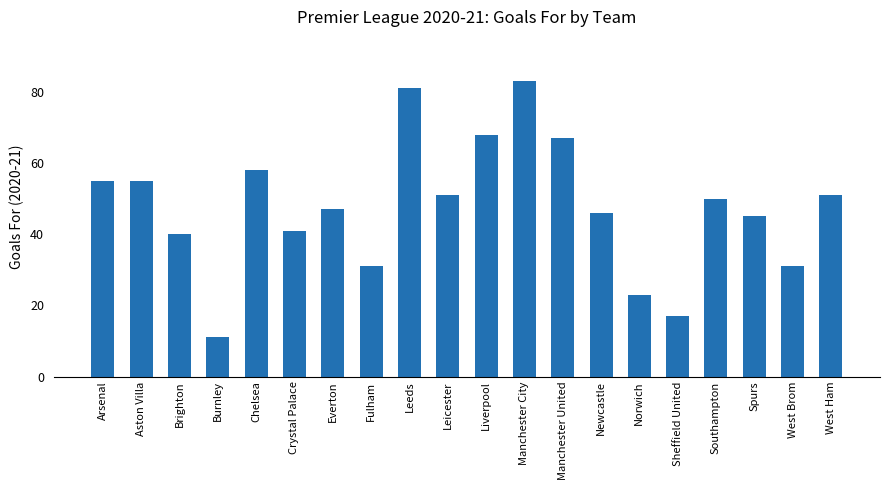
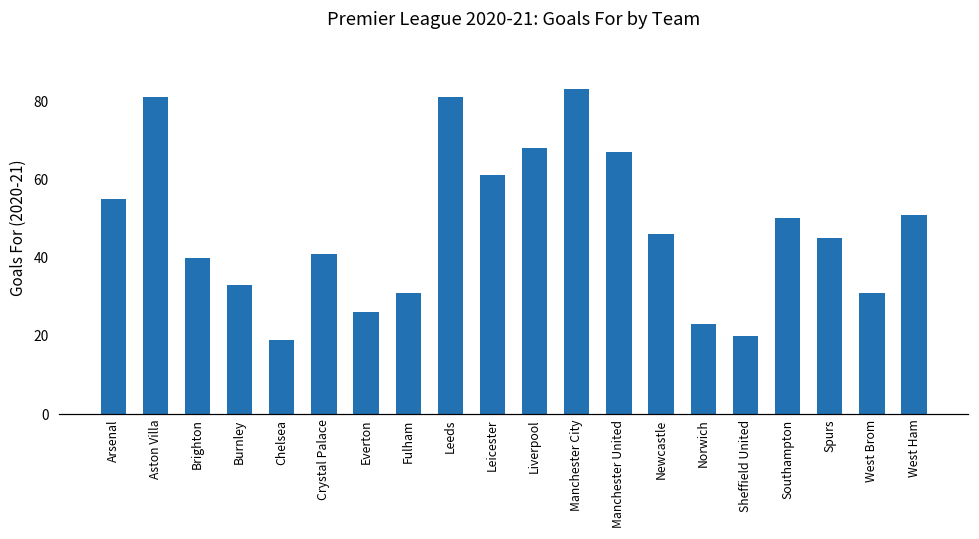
Aston Villa: 55 -> 81
Burnley: 11 -> 33
Chelsea: 58 -> 19
Everton: 47 -> 26
Leicester: 51 -> 61
Sheffield United: 17 -> 20
